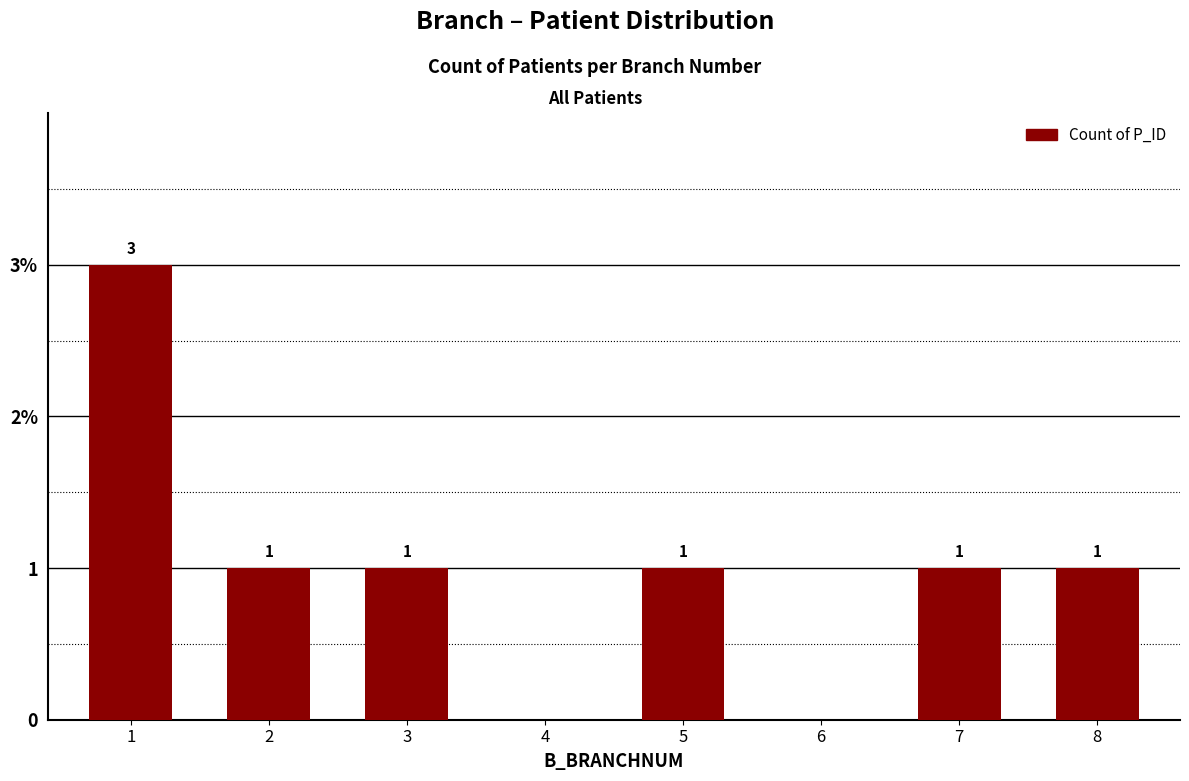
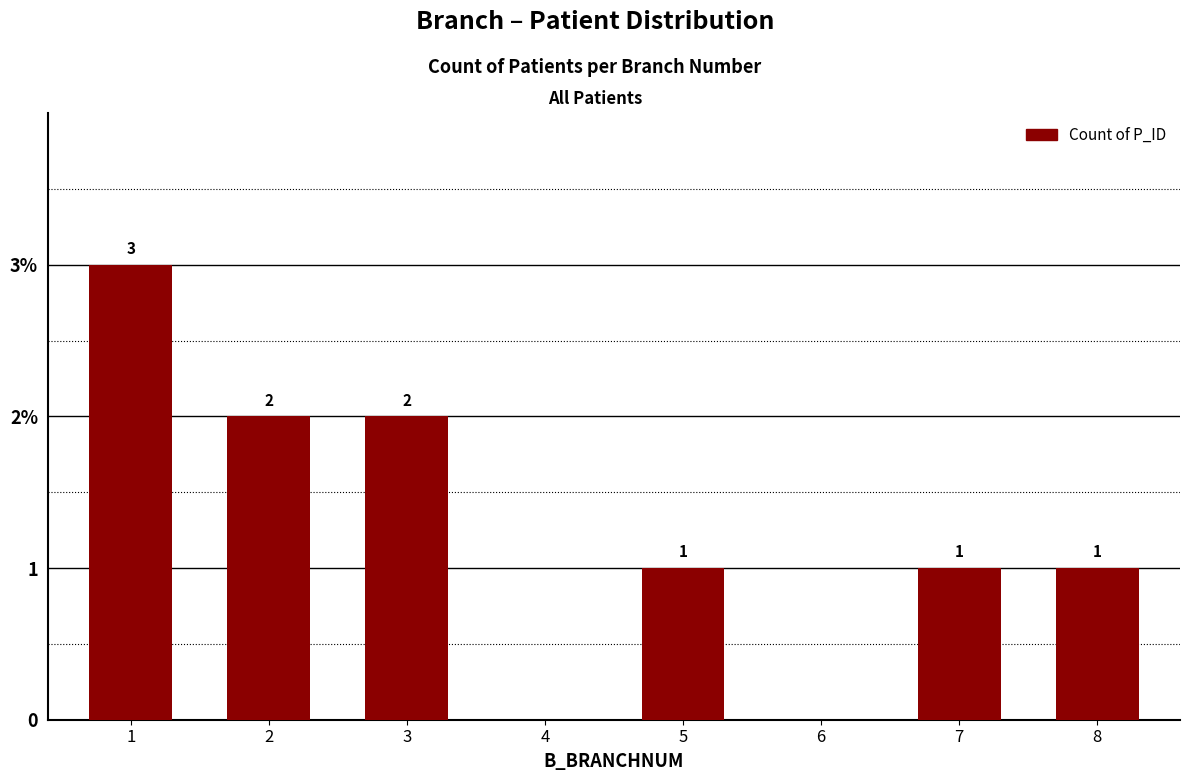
2: 1 -> 2
3: 1 -> 2
